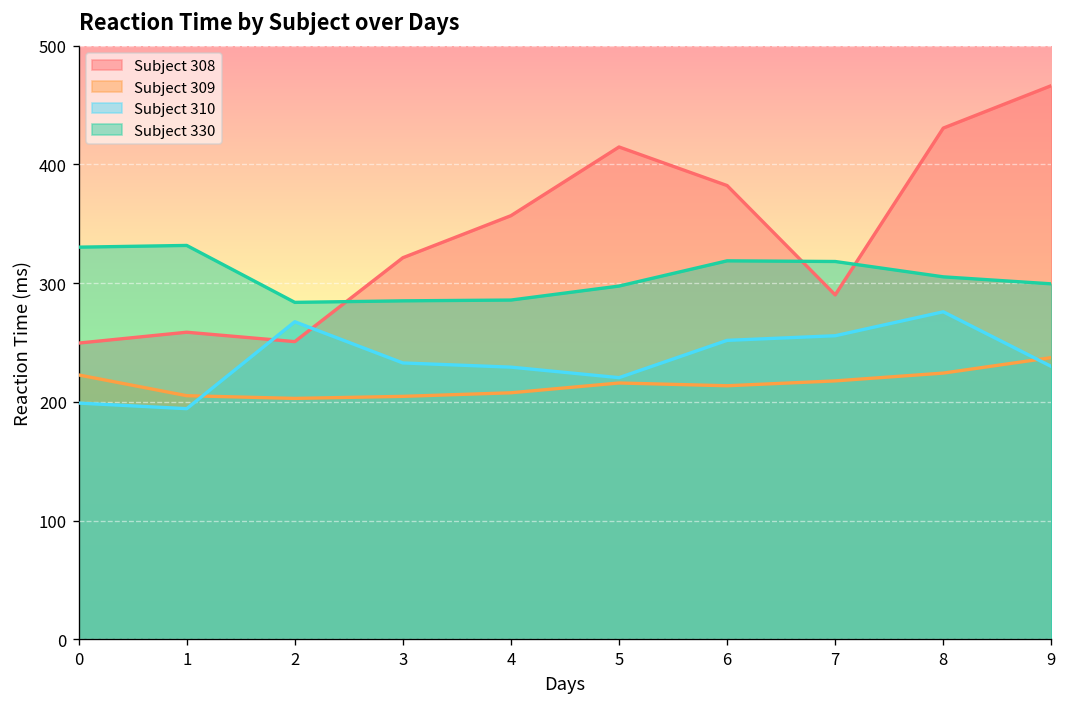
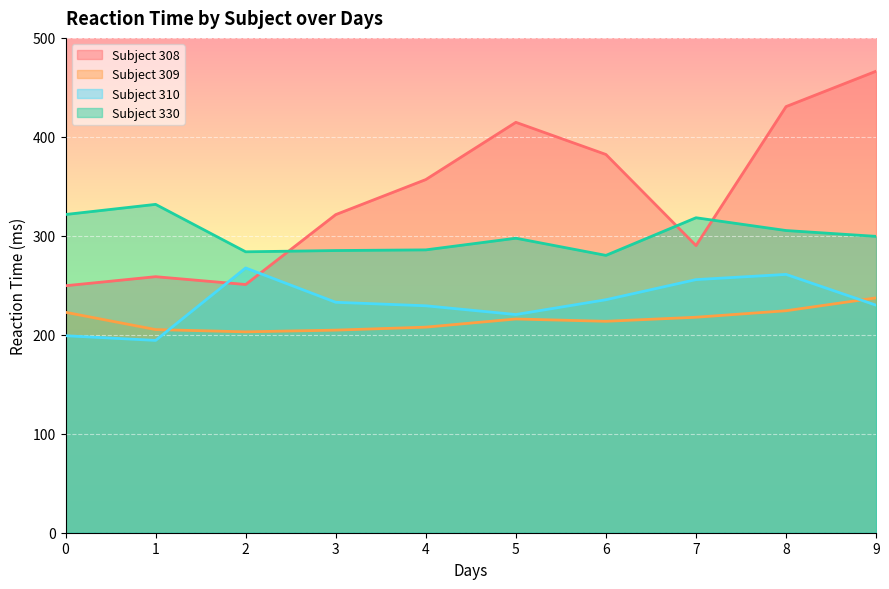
Subject 330, 0: 330 -> 320
Subject 310, 6: 250 -> 240
Subject 330, 6: 320 -> 280
Subject 310, 8: 280 -> 260
